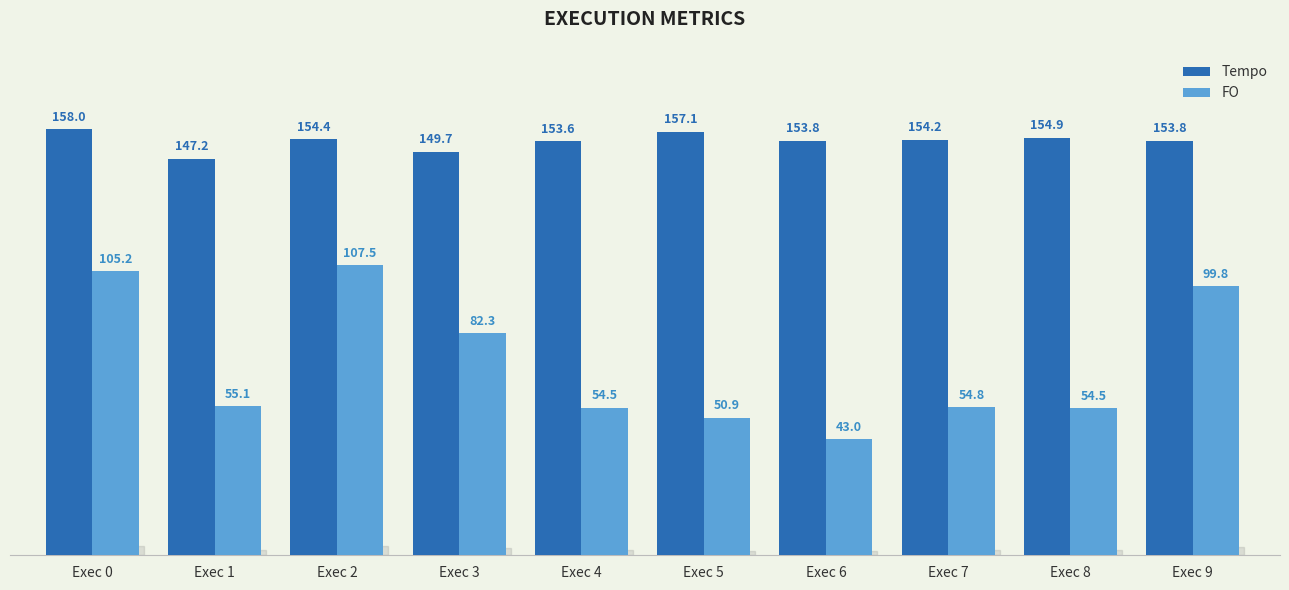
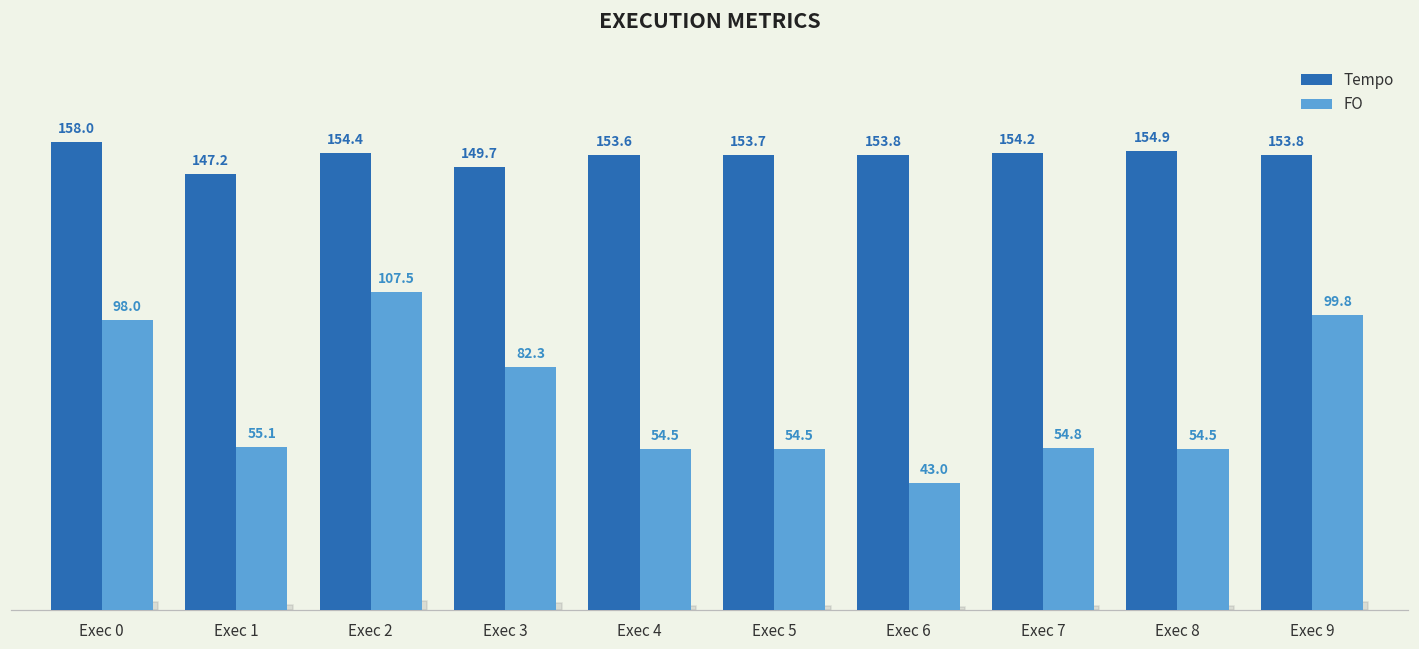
FO, Exec 0: 105.2 -> 98.0
Tempo, Exec 5: 157.1 -> 153.7
FO, Exec 5: 50.9 -> 54.5
